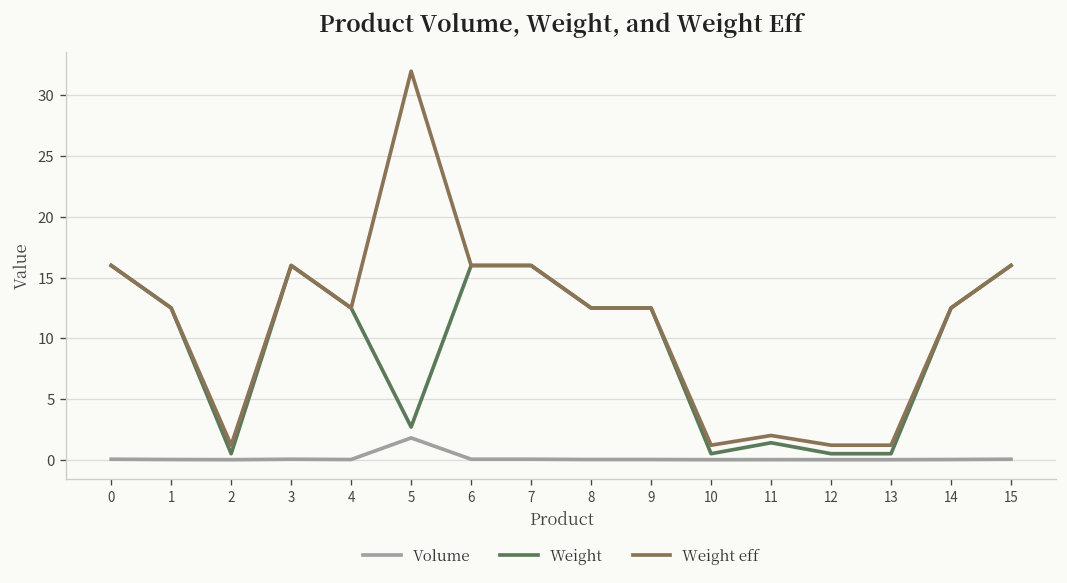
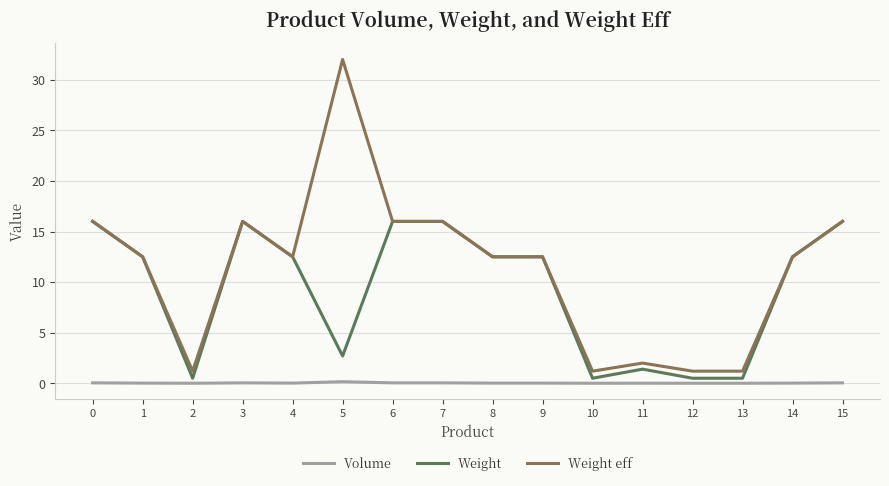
Volume, 5: 1.8 -> 0.2
